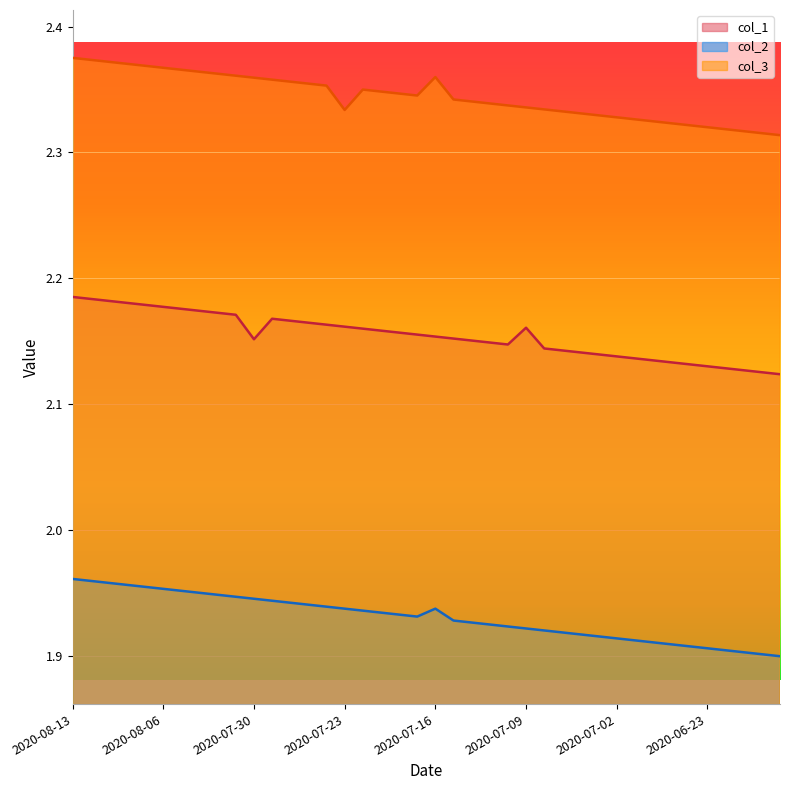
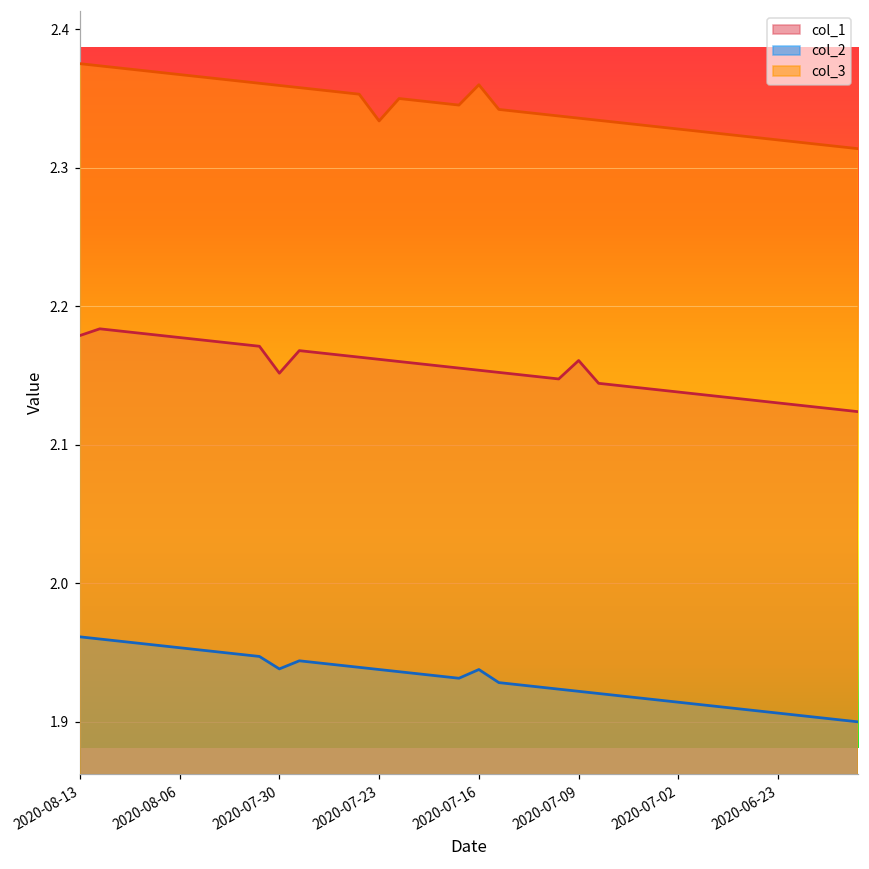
col_1, 2020-08-13: 2.185 -> 2.179
col_2, 2020-07-30: 1.945 -> 1.938
